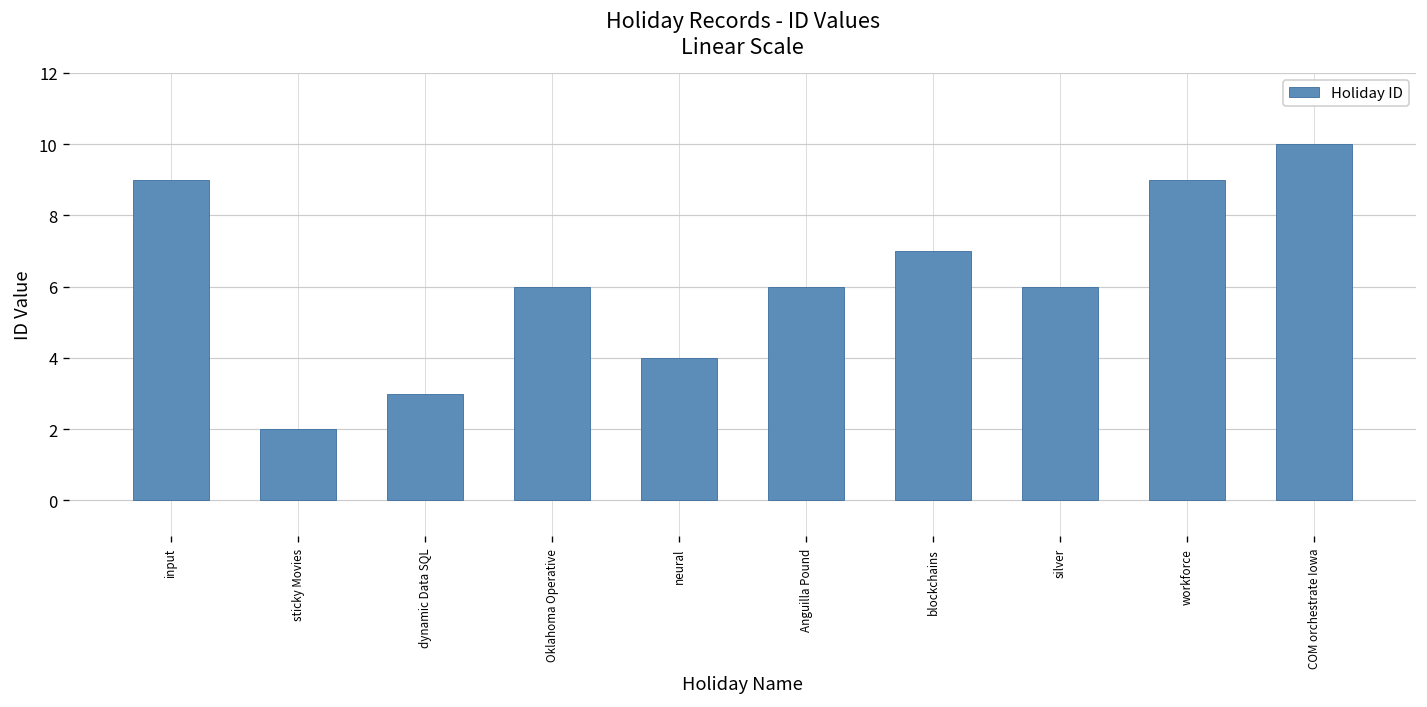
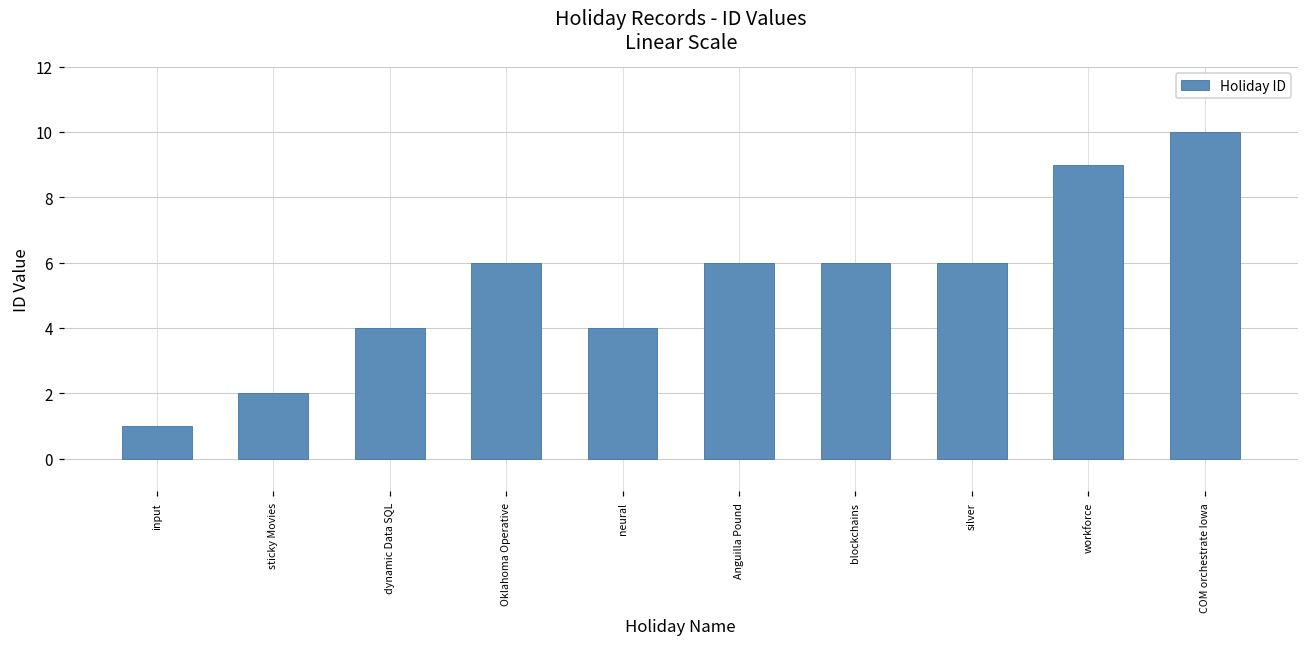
input: 9 -> 1
dynamic Data SQL: 3 -> 4
blockchains: 7 -> 6
